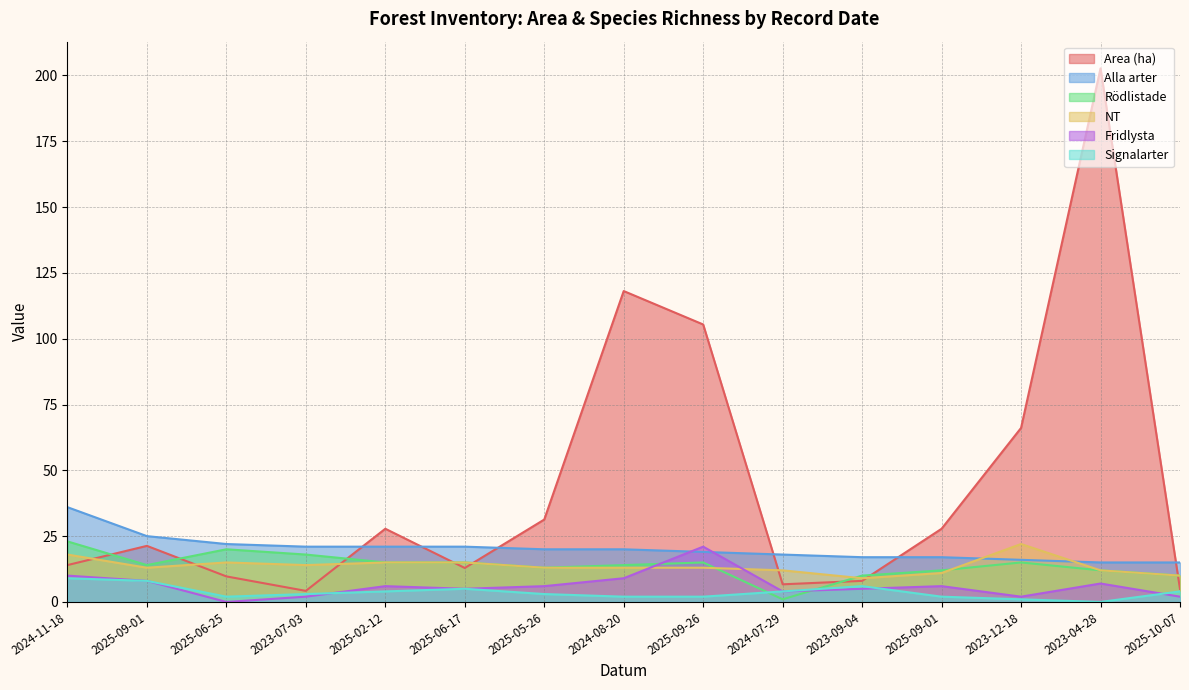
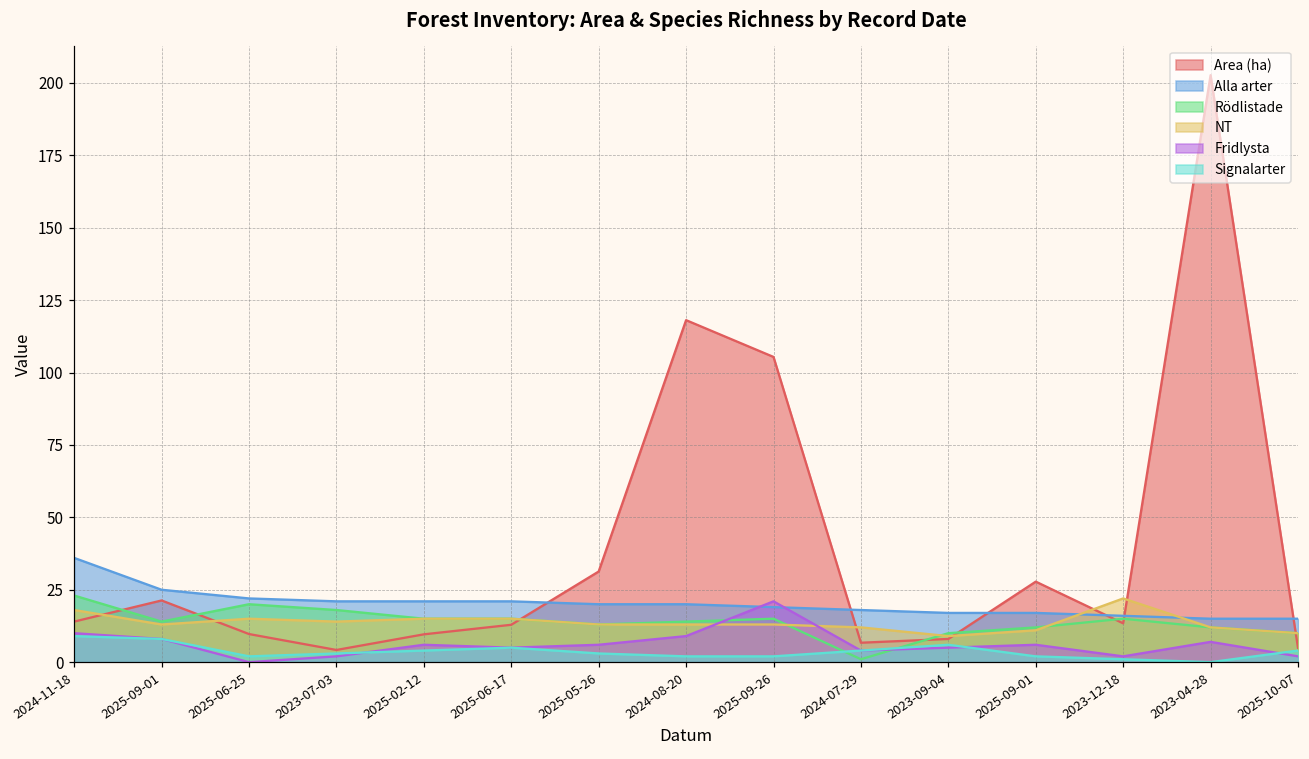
Area (ha), 2025-02-12: 28 -> 10
Area (ha), 2023-12-18: 66 -> 13
